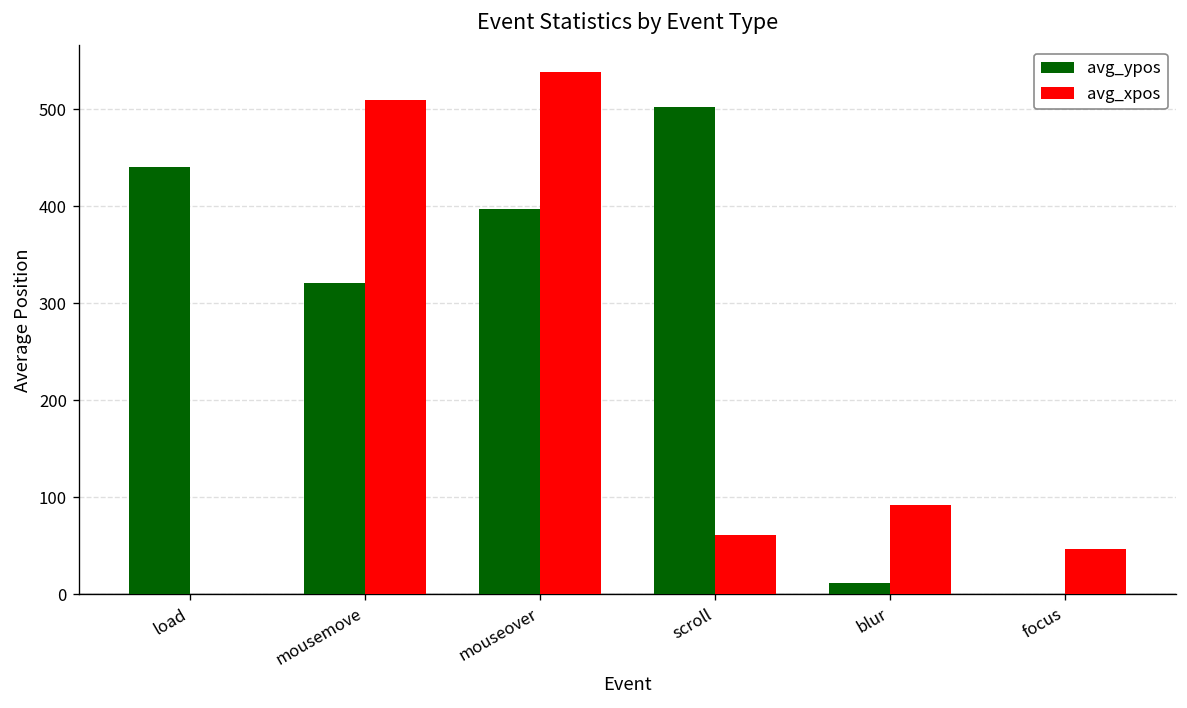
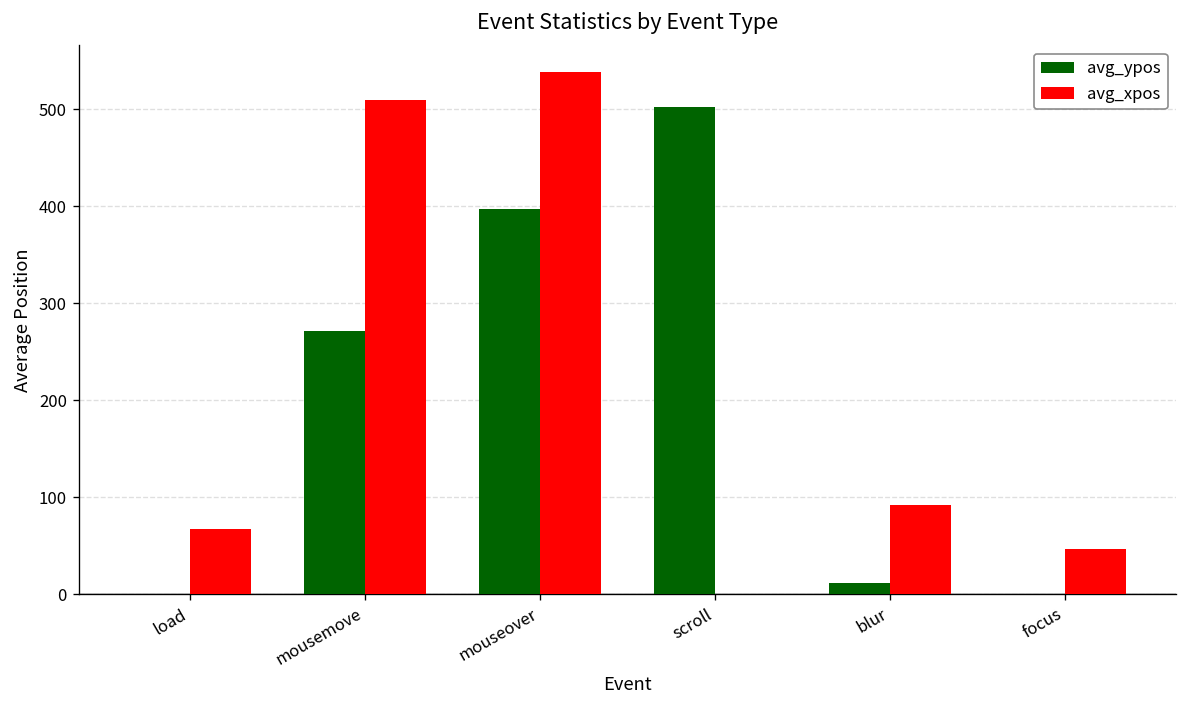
avg_ypos, load: 440 -> 0
avg_xpos, load: 0 -> 70
avg_ypos, mousemove: 320 -> 270
avg_xpos, scroll: 60 -> 0
